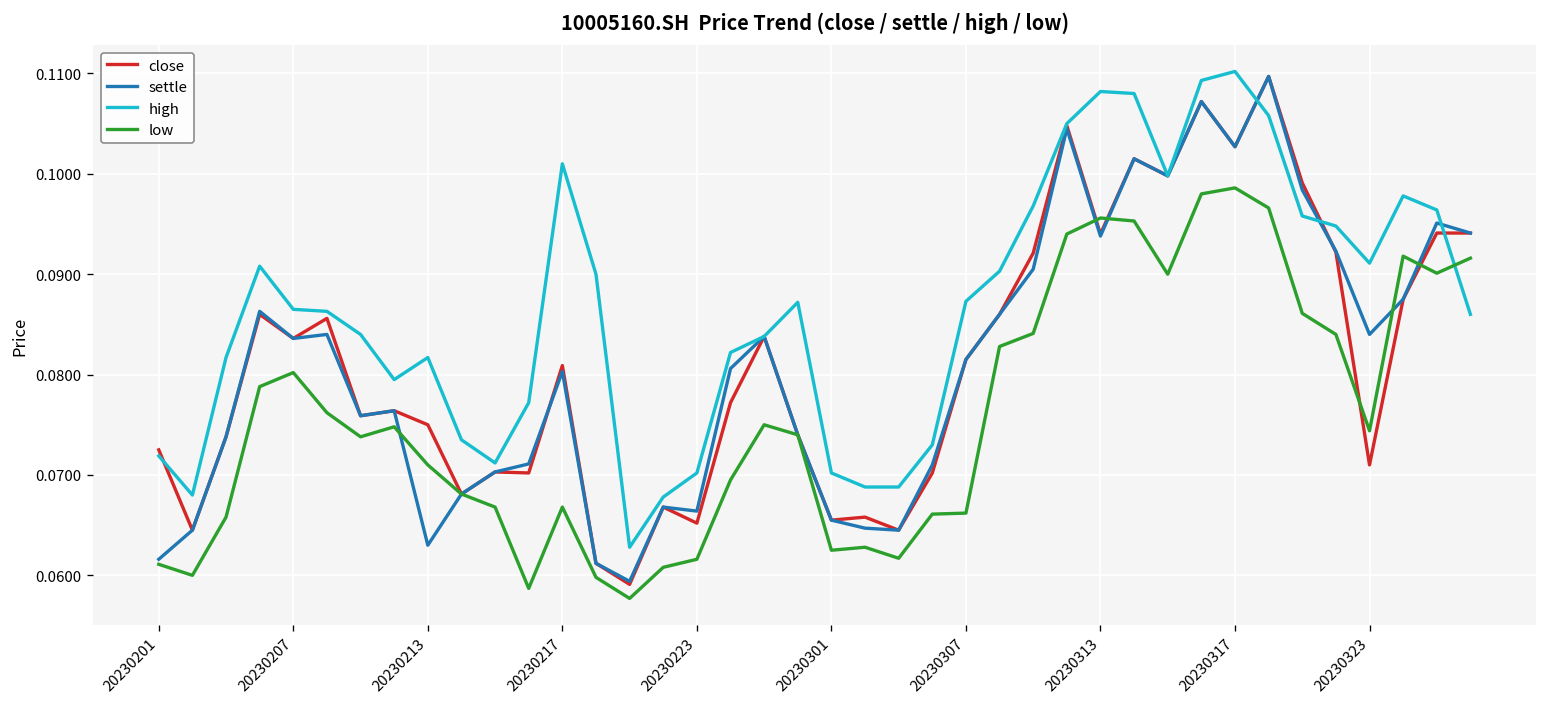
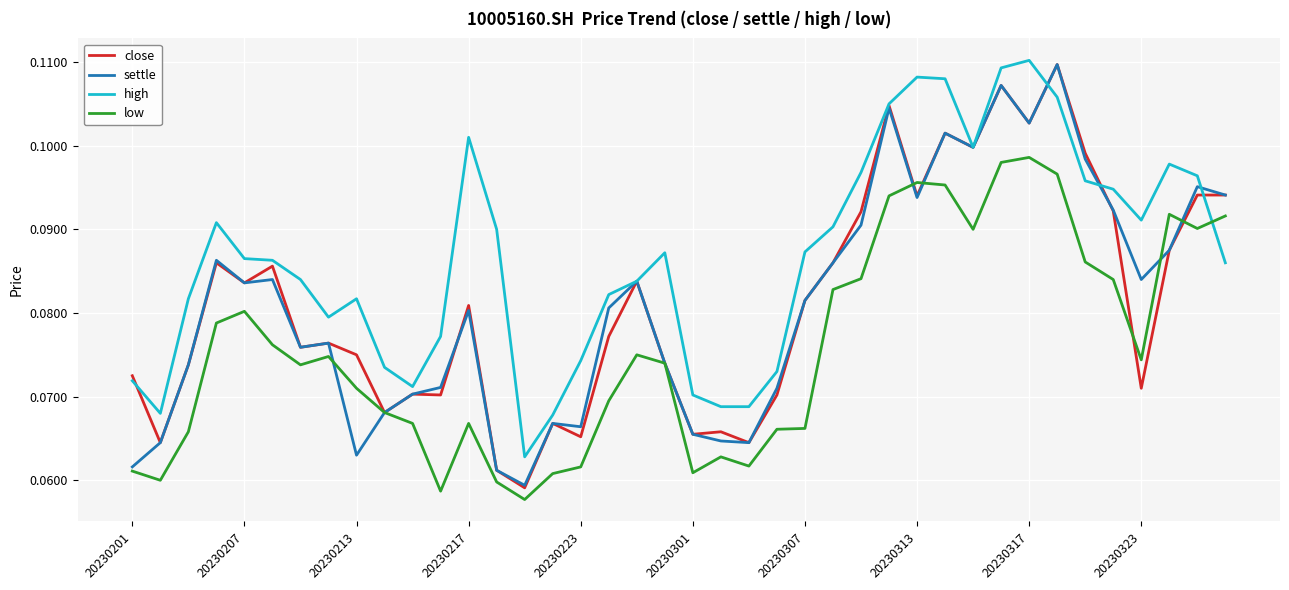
high, 20230223: 0.070 -> 0.074
low, 20230301: 0.063 -> 0.061
